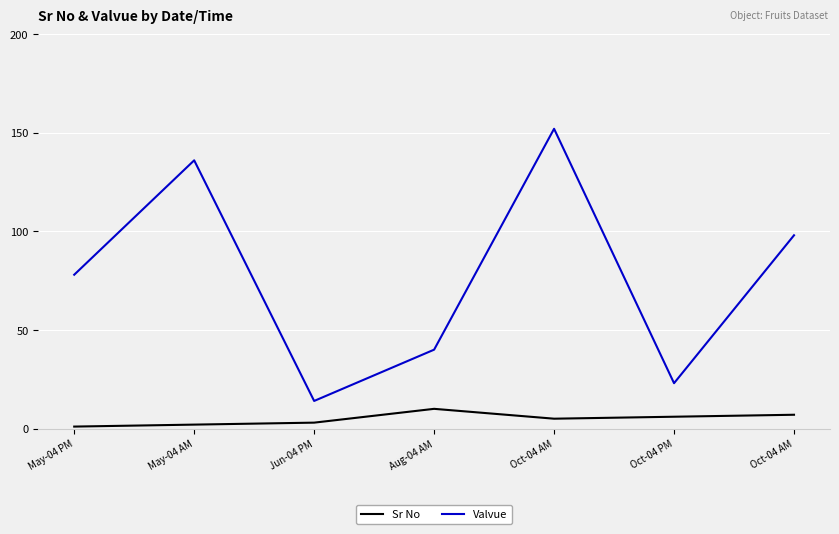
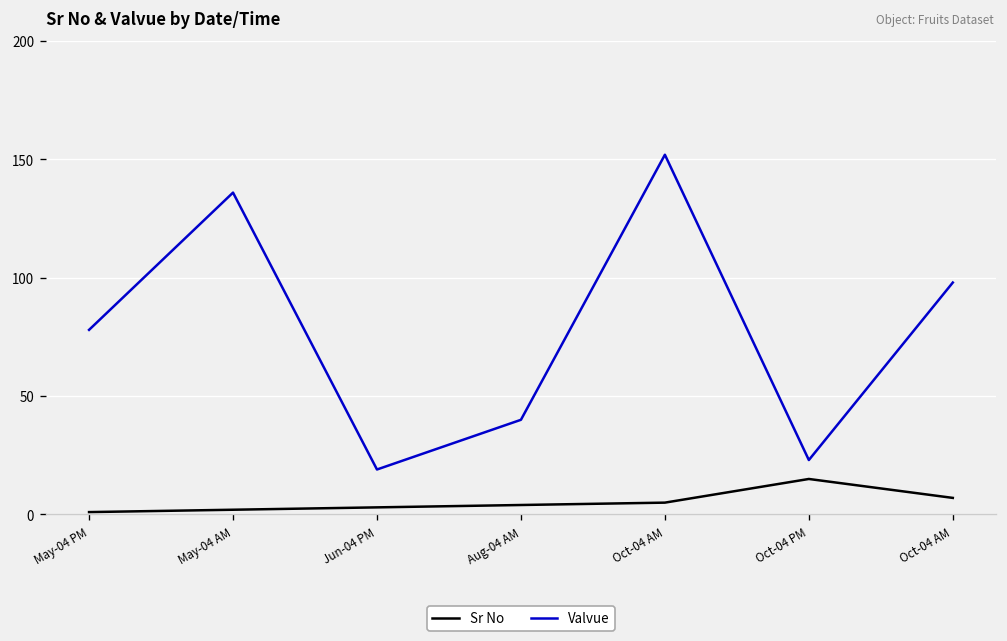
Valvue, Jun-04 PM: 14 -> 19
Sr No, Aug-04 AM: 10 -> 4
Sr No, Oct-04 PM: 6 -> 15
